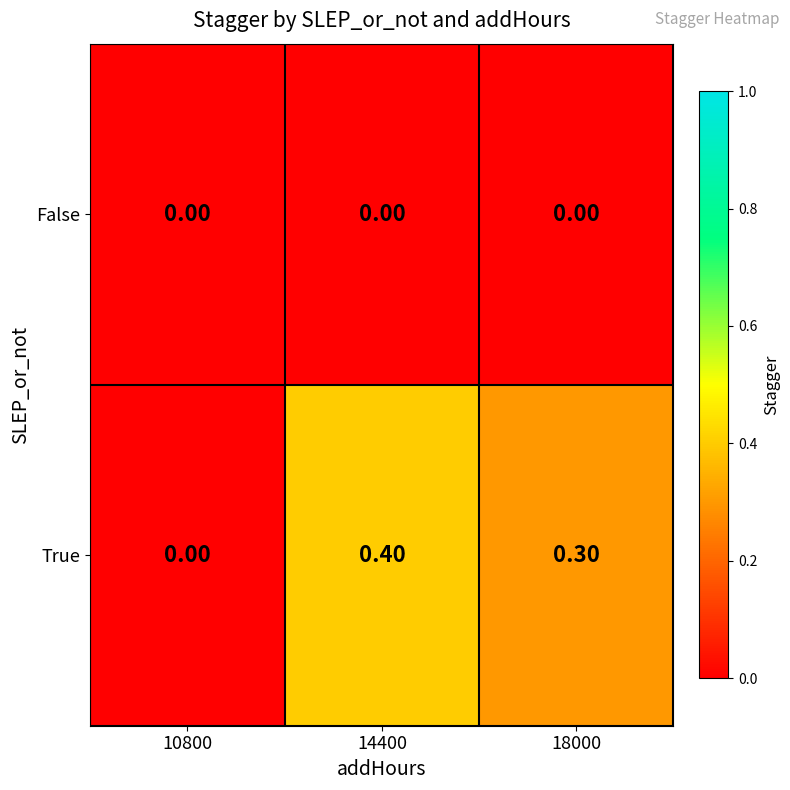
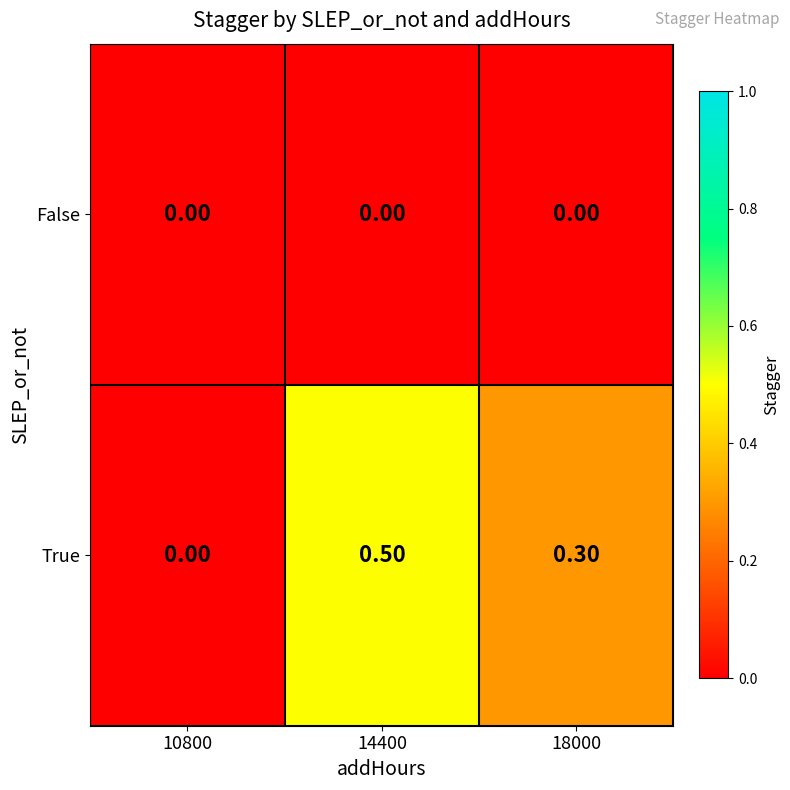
True, 14400: 0.40 -> 0.50
